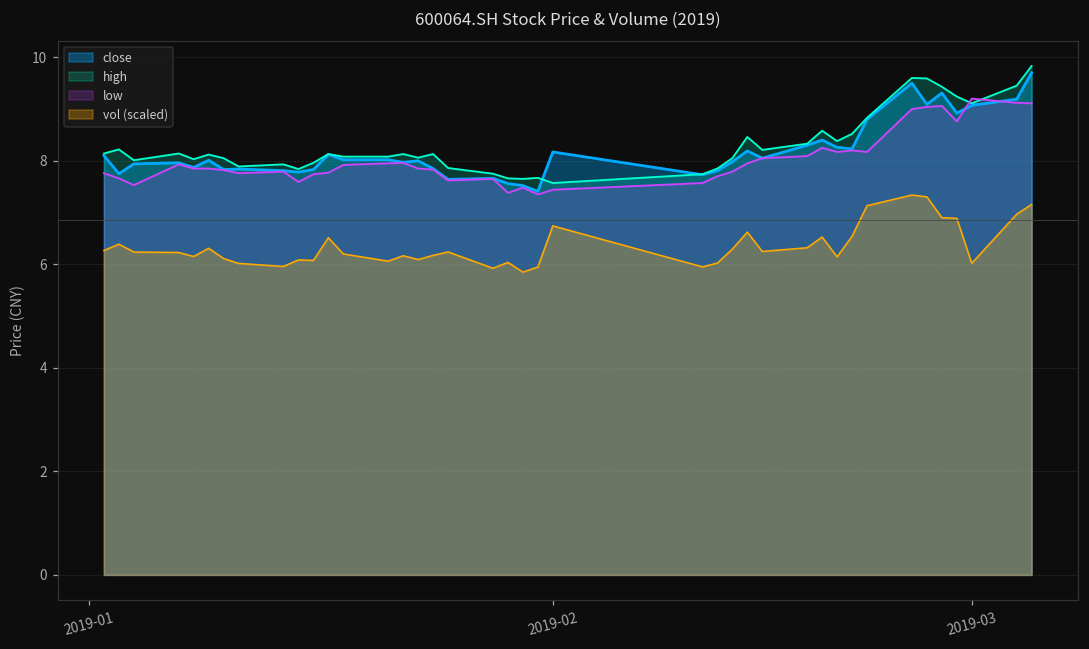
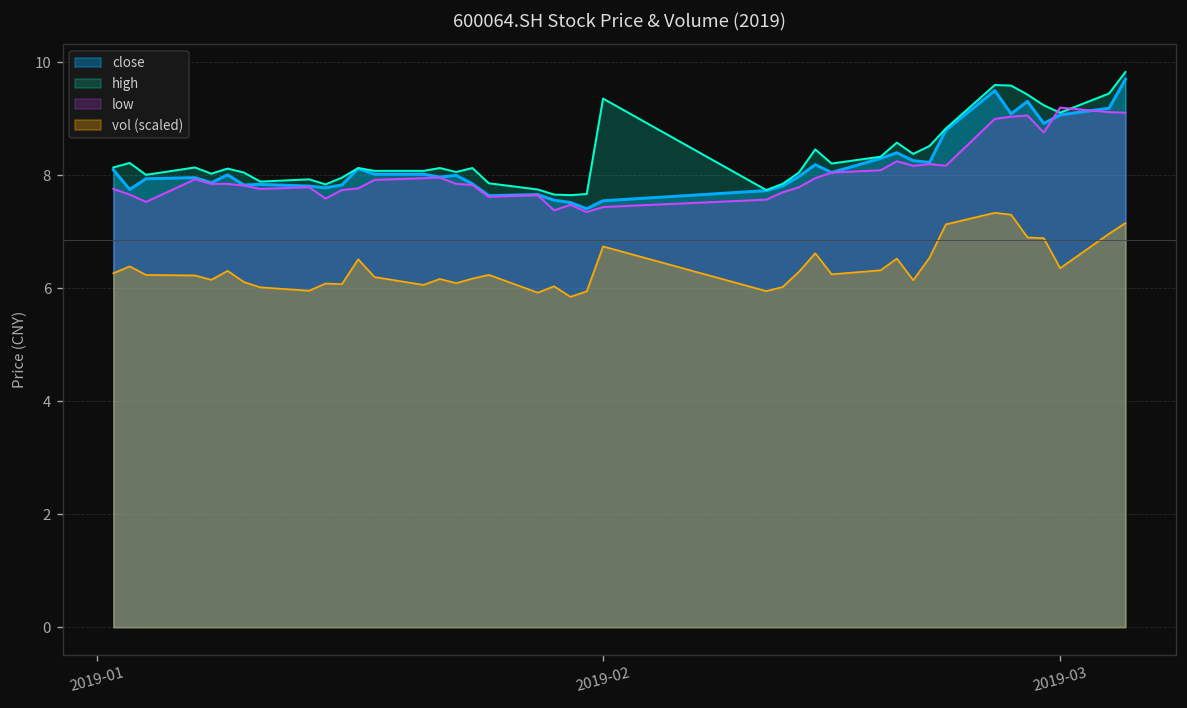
close, 2019-02: 8.2 -> 7.6
high, 2019-02: 7.6 -> 9.4
vol (scaled), 2019-03: 6.0 -> 6.4
